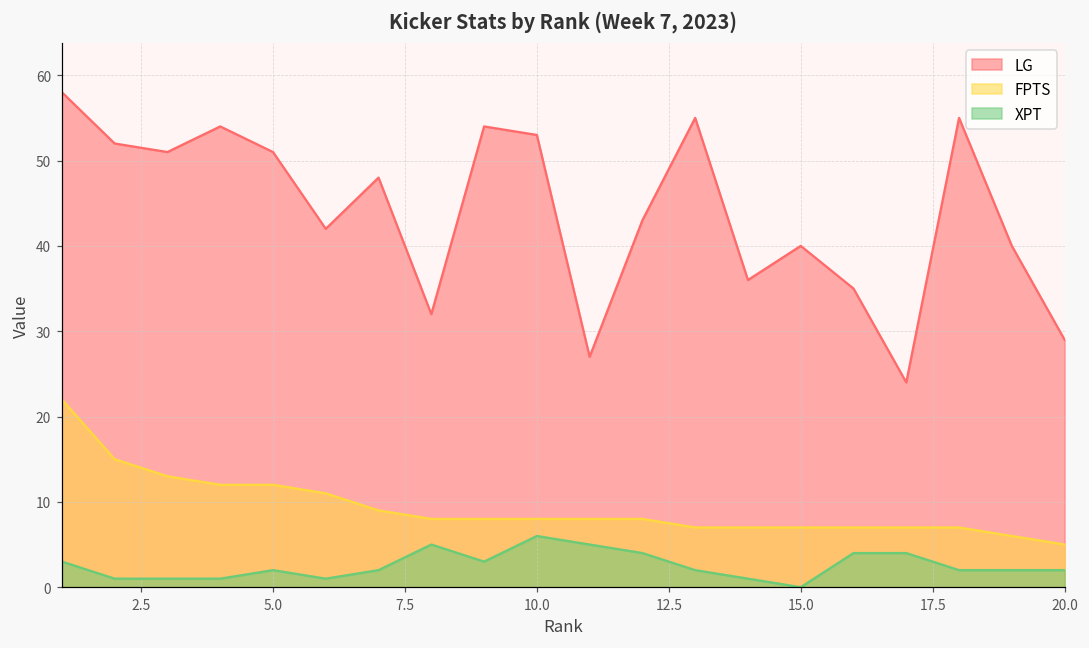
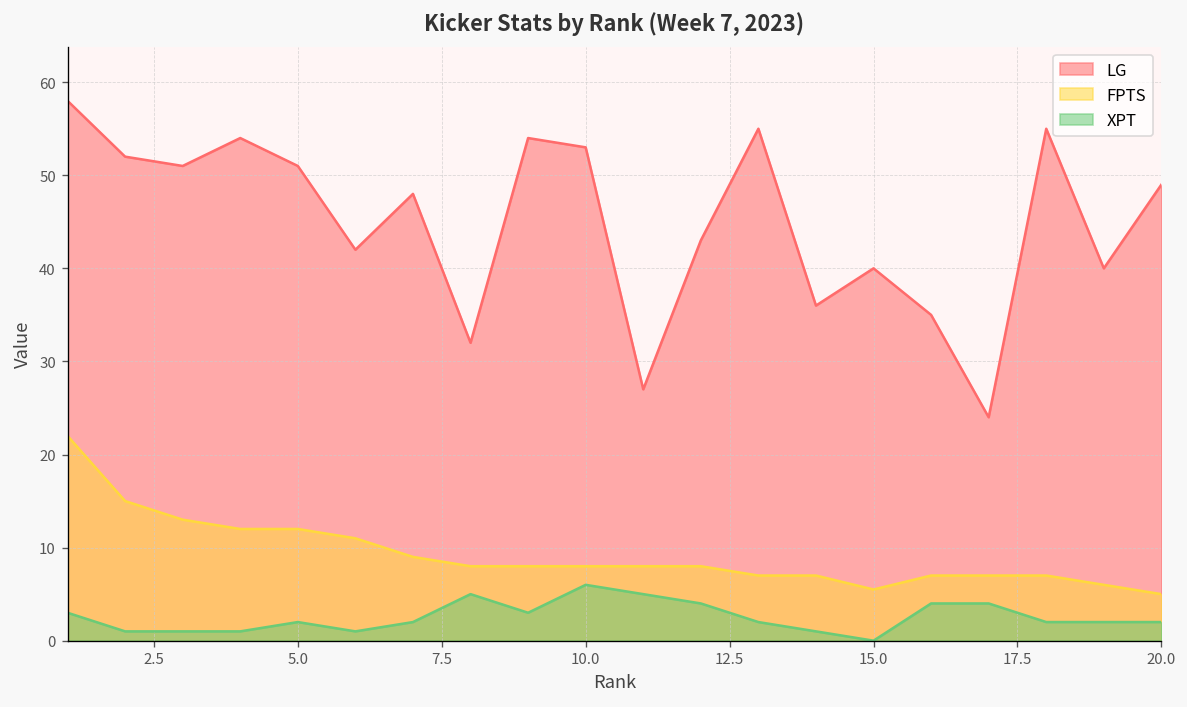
FPTS, 15.0: 7 -> 6
LG, 20.0: 29 -> 49
